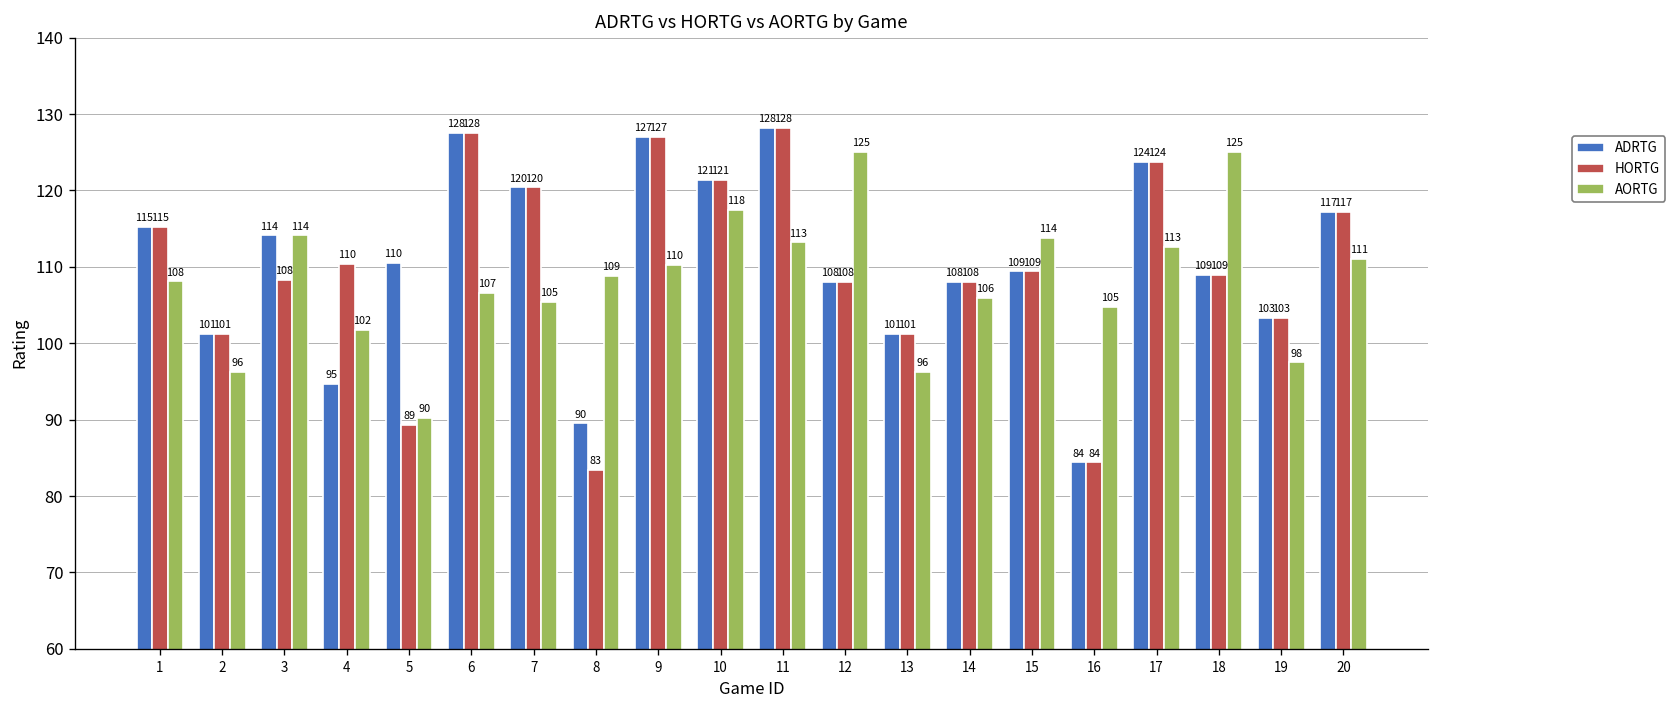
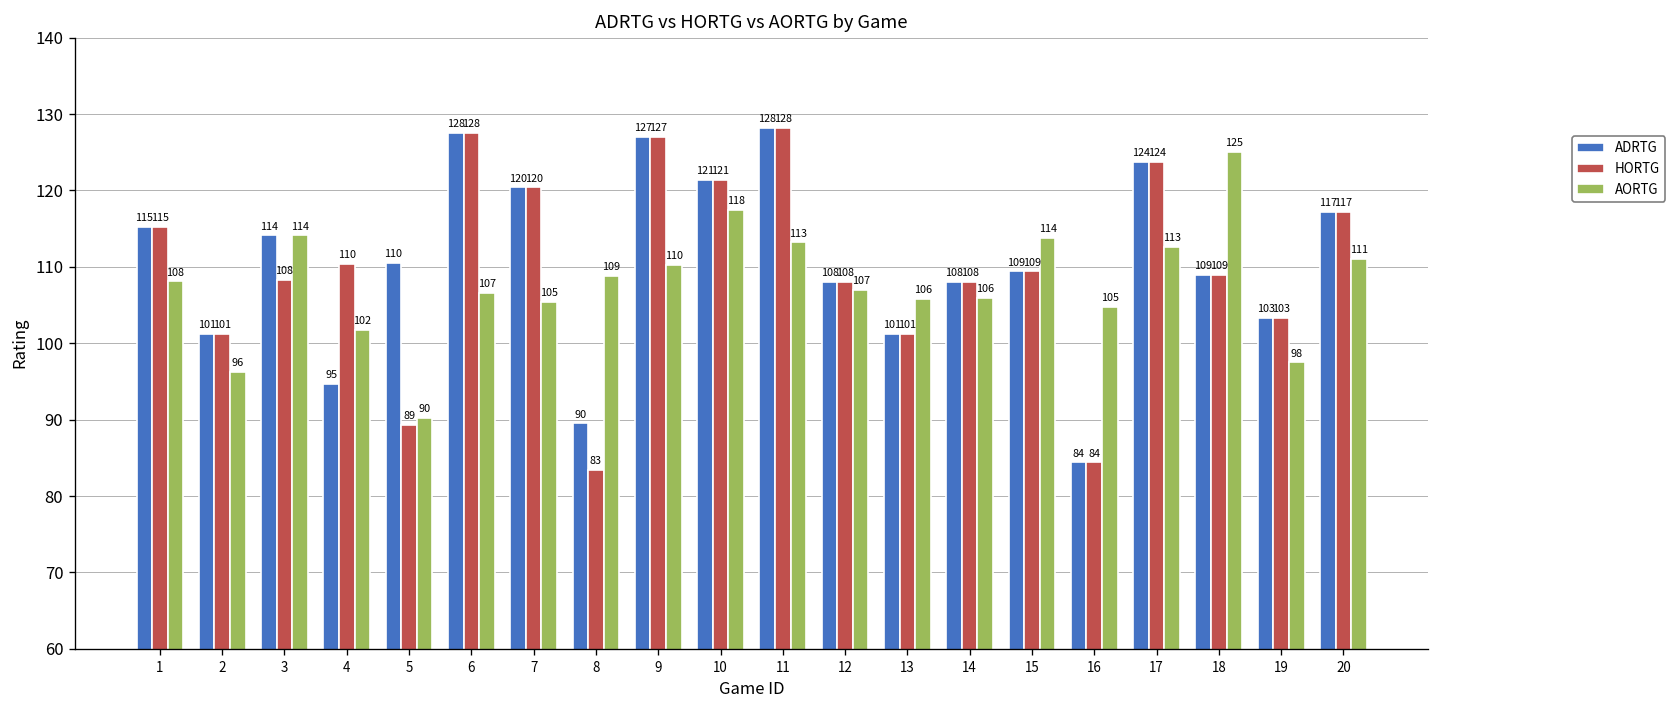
AORTG, 12: 125 -> 107
AORTG, 13: 96 -> 106
